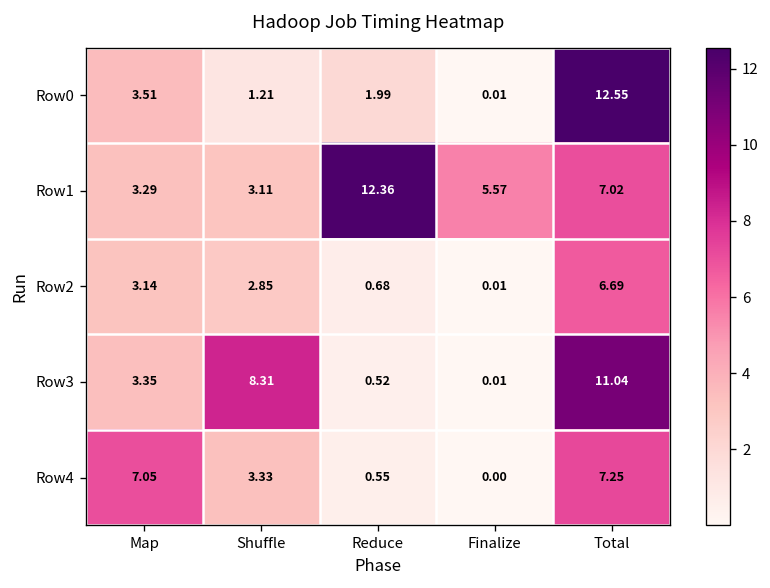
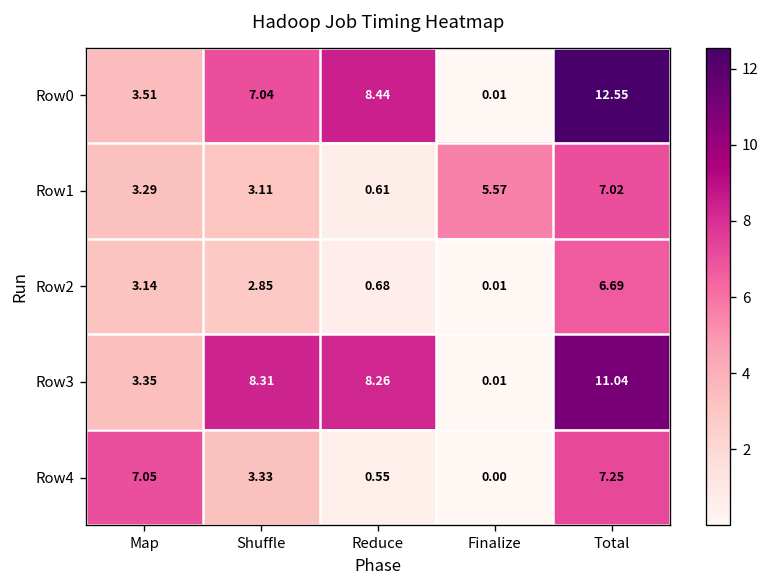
Row0, Shuffle: 1.21 -> 7.04
Row0, Reduce: 1.99 -> 8.44
Row1, Reduce: 12.36 -> 0.61
Row3, Reduce: 0.52 -> 8.26
